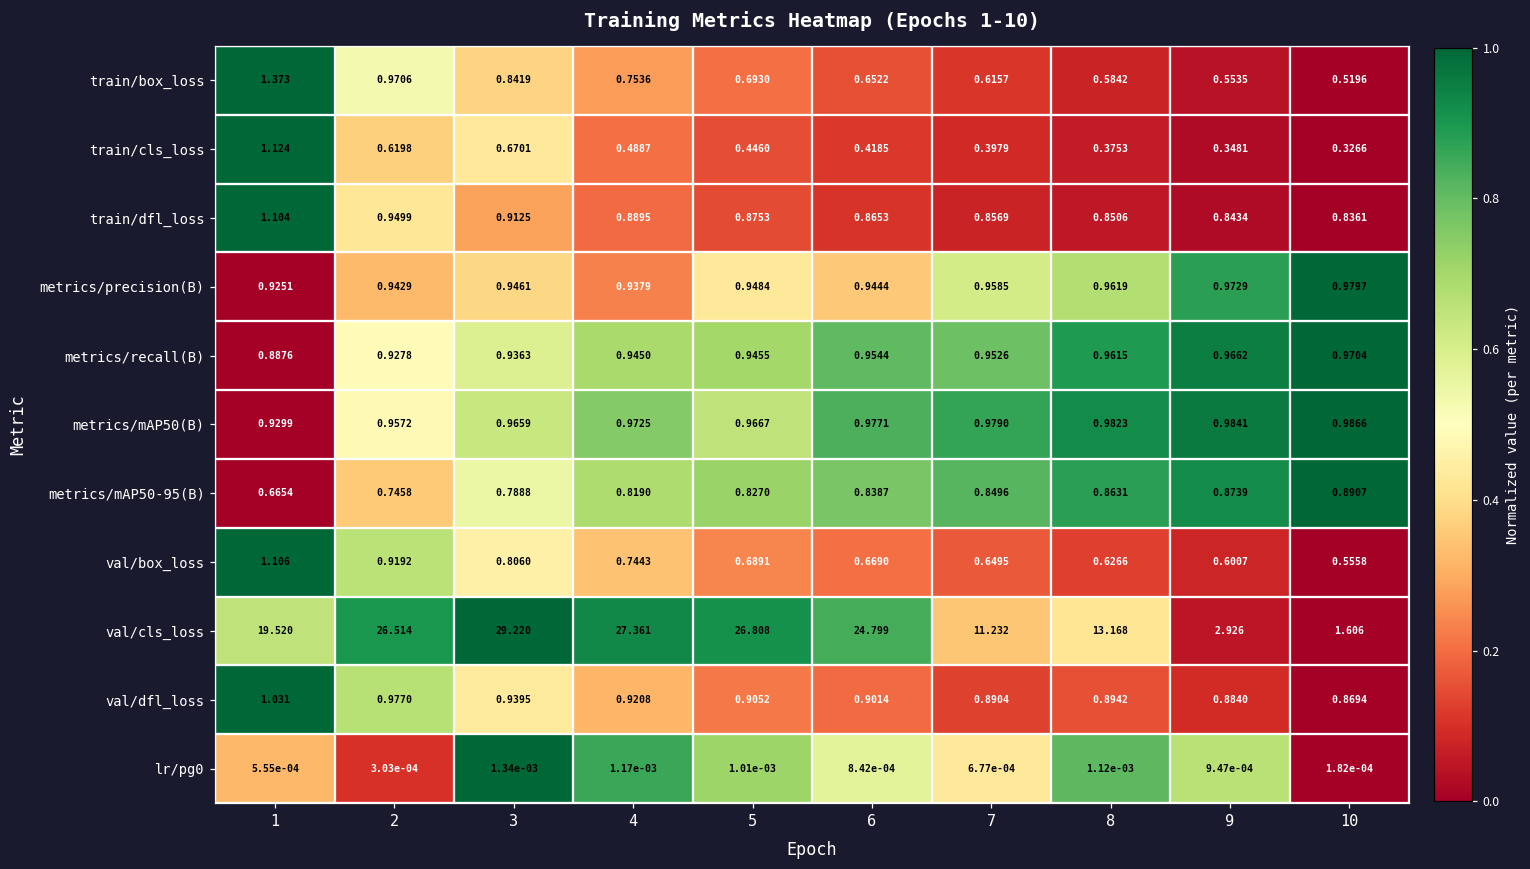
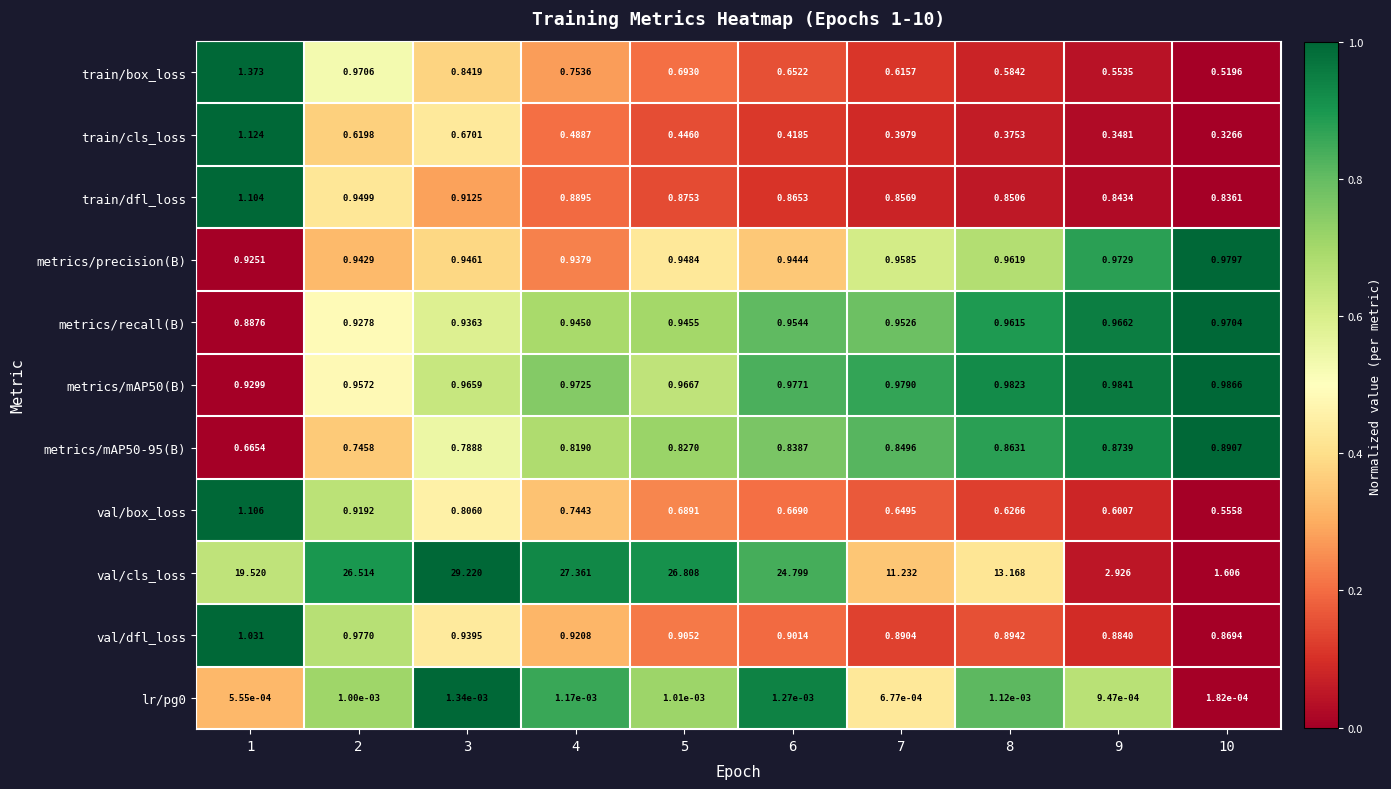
lr/pg0, 2: 3.03e-04 -> 1.00e-03
lr/pg0, 6: 8.42e-04 -> 1.27e-03
